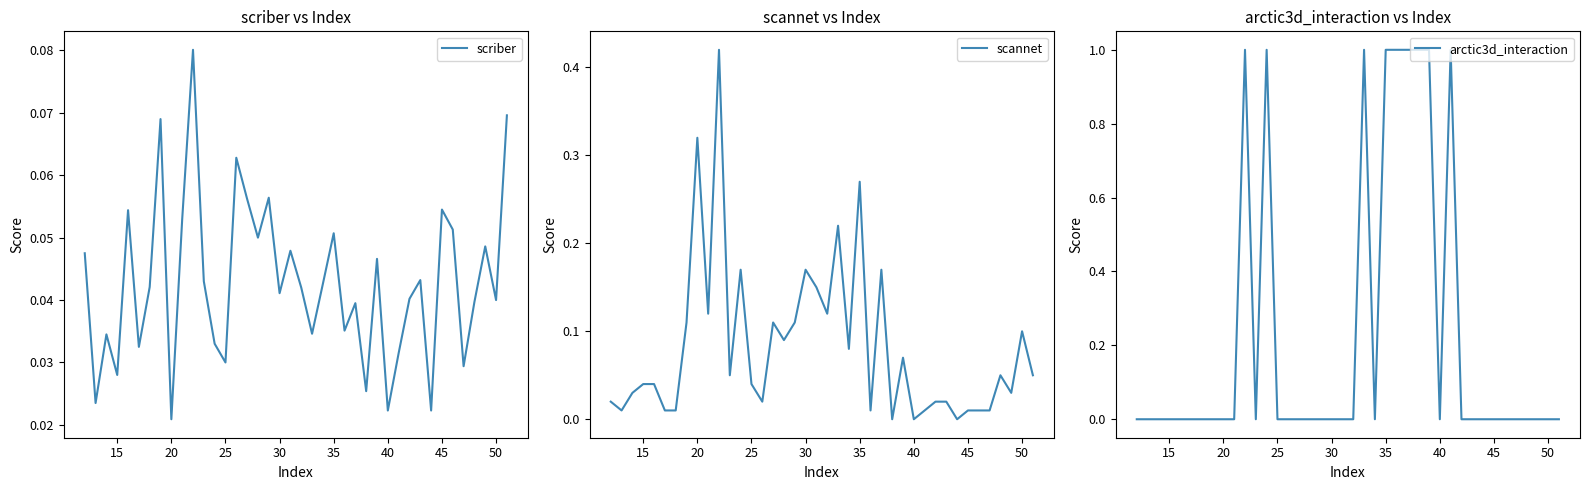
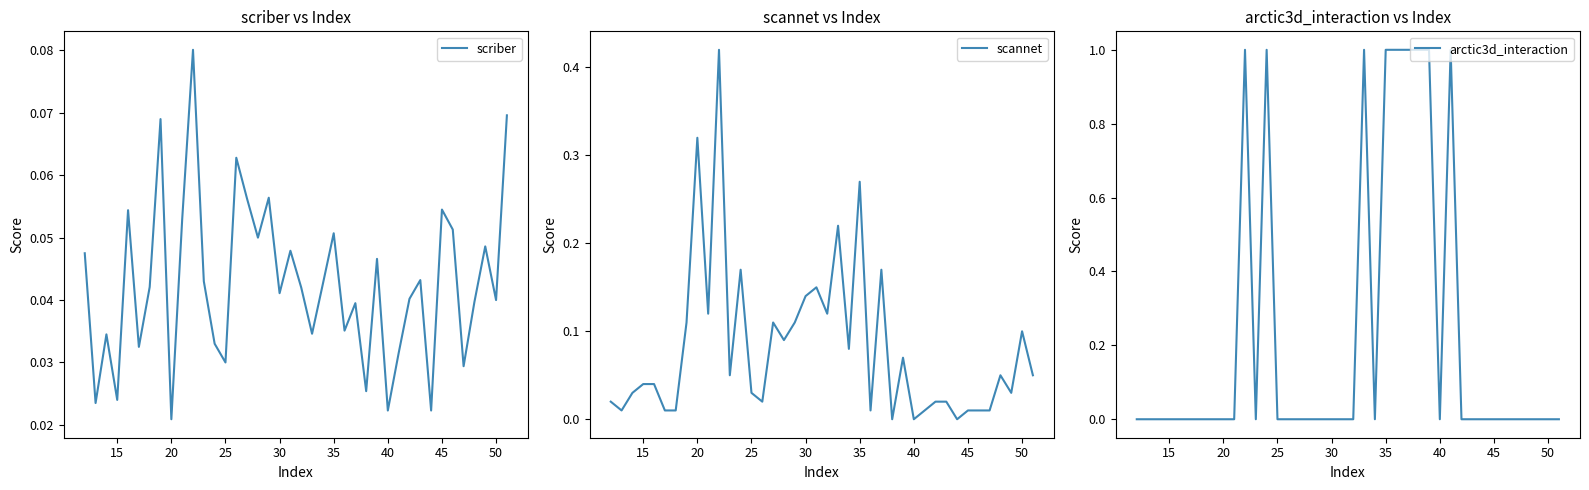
scriber vs Index, 15: 0.028 -> 0.024
scannet vs Index, 25: 0.04 -> 0.03
scannet vs Index, 30: 0.17 -> 0.14
